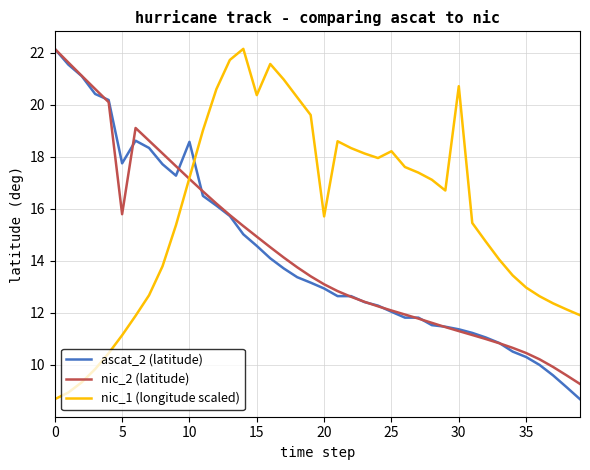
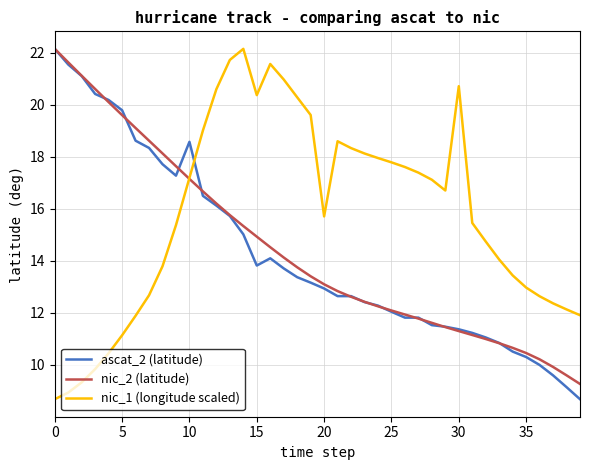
ascat_2 (latitude), 5: 17.8 -> 19.8
nic_2 (latitude), 5: 15.8 -> 19.6
ascat_2 (latitude), 15: 14.6 -> 13.8
nic_1 (longitude scaled), 25: 18.2 -> 17.8
